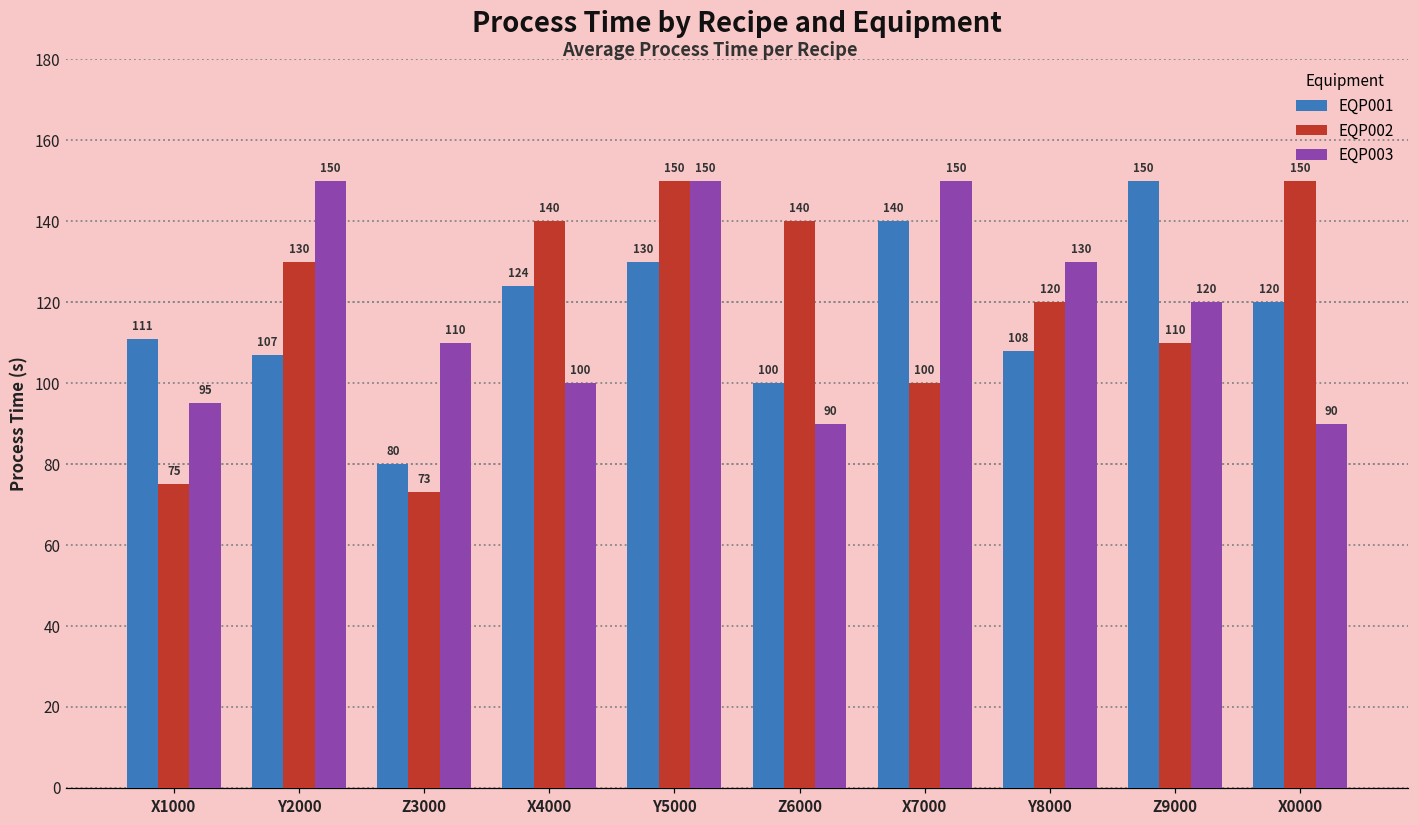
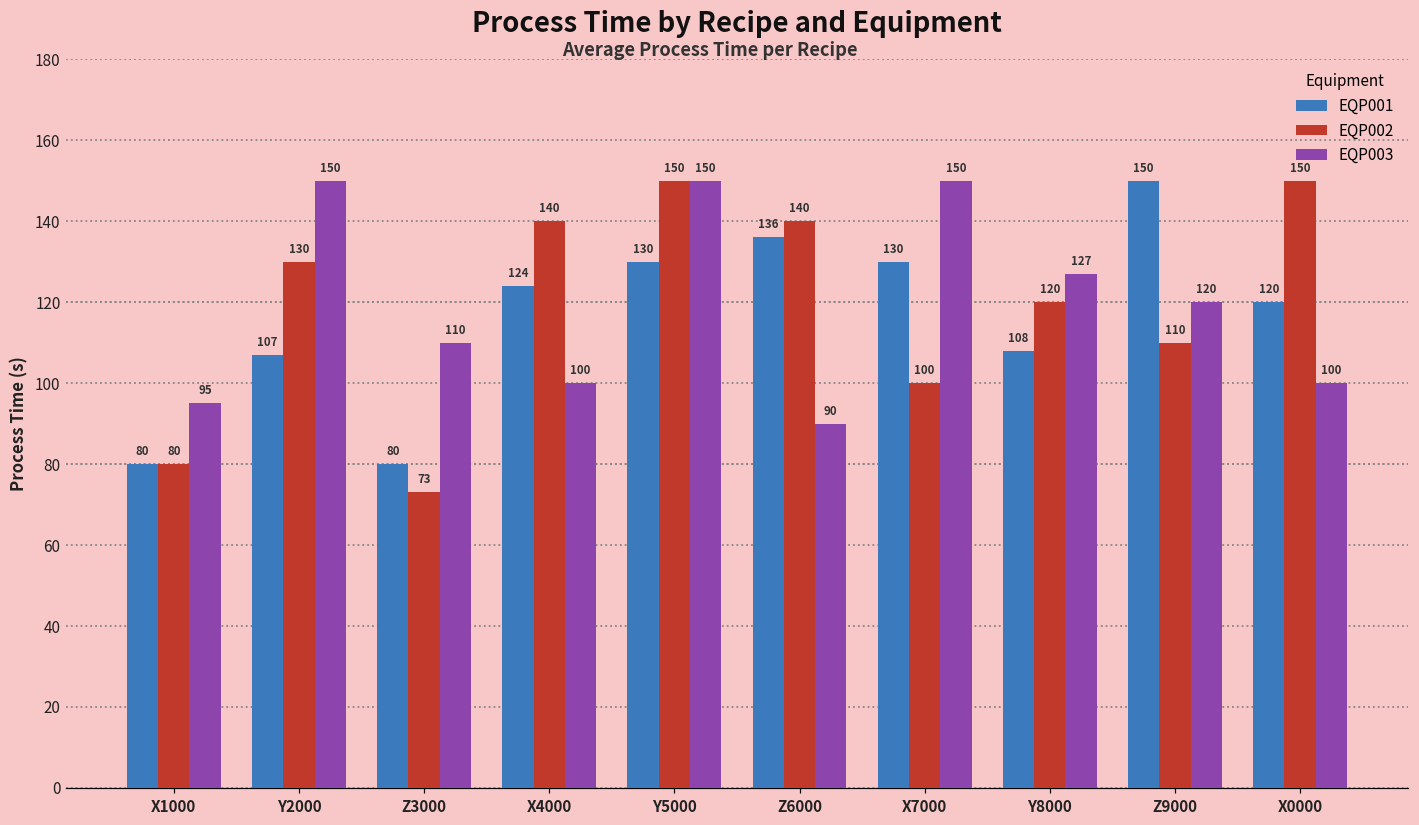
EQP001, X1000: 111 -> 80
EQP002, X1000: 75 -> 80
EQP001, Z6000: 100 -> 136
EQP001, X7000: 140 -> 130
EQP003, Y8000: 130 -> 127
EQP003, X0000: 90 -> 100
